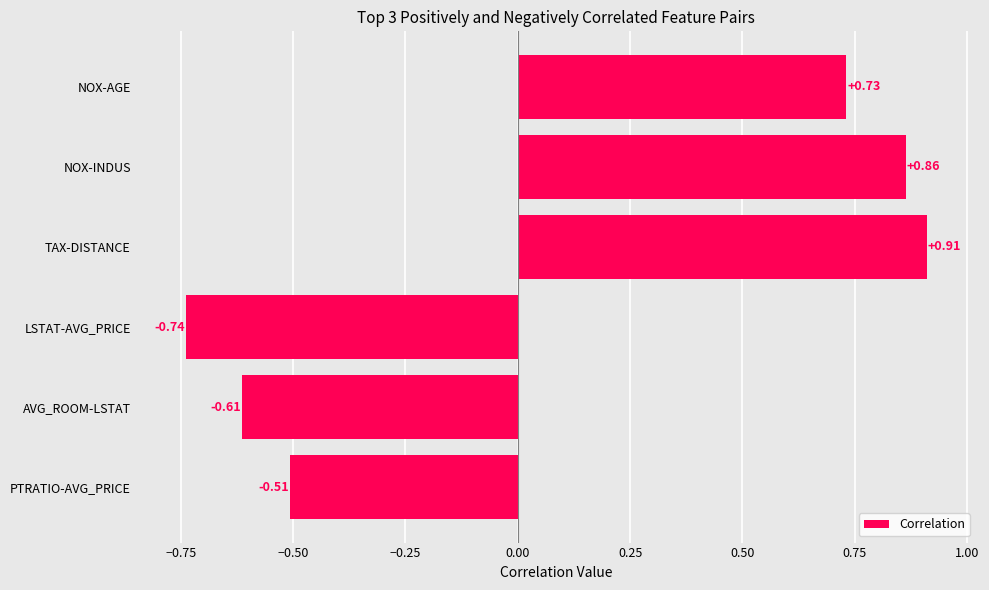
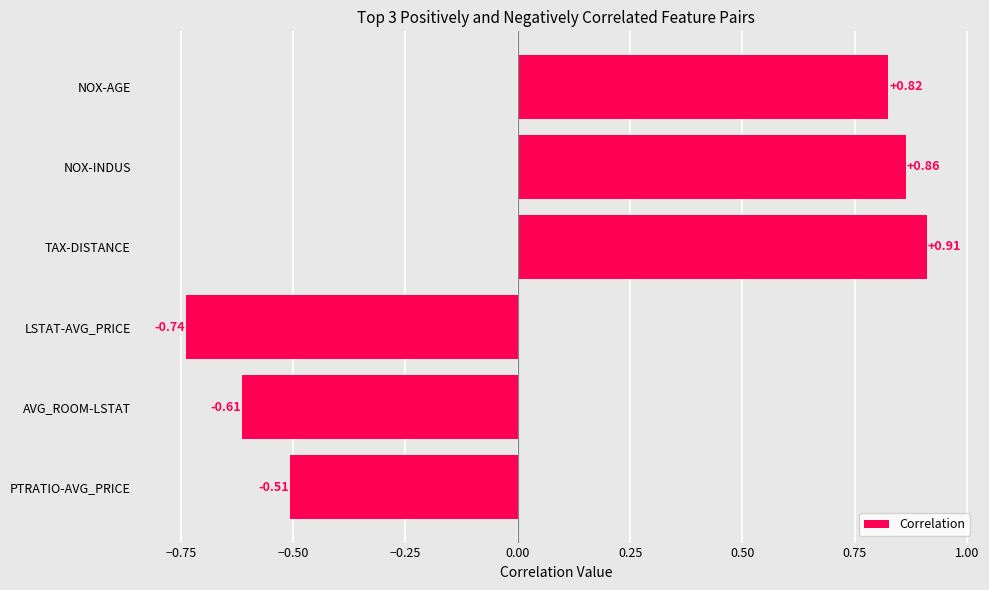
NOX-AGE: +0.73 -> +0.82
